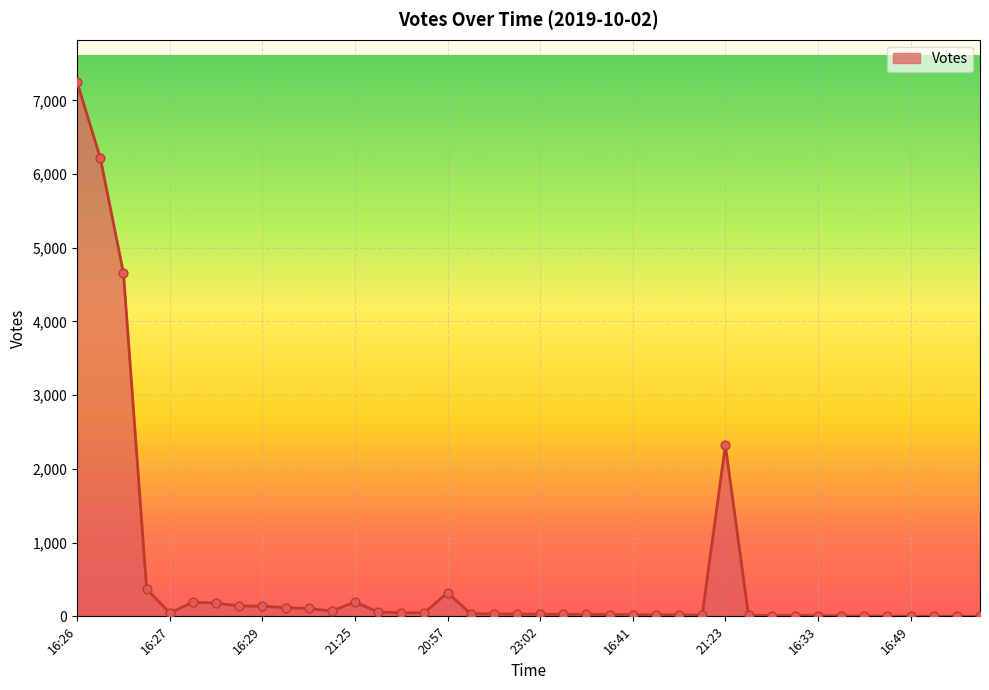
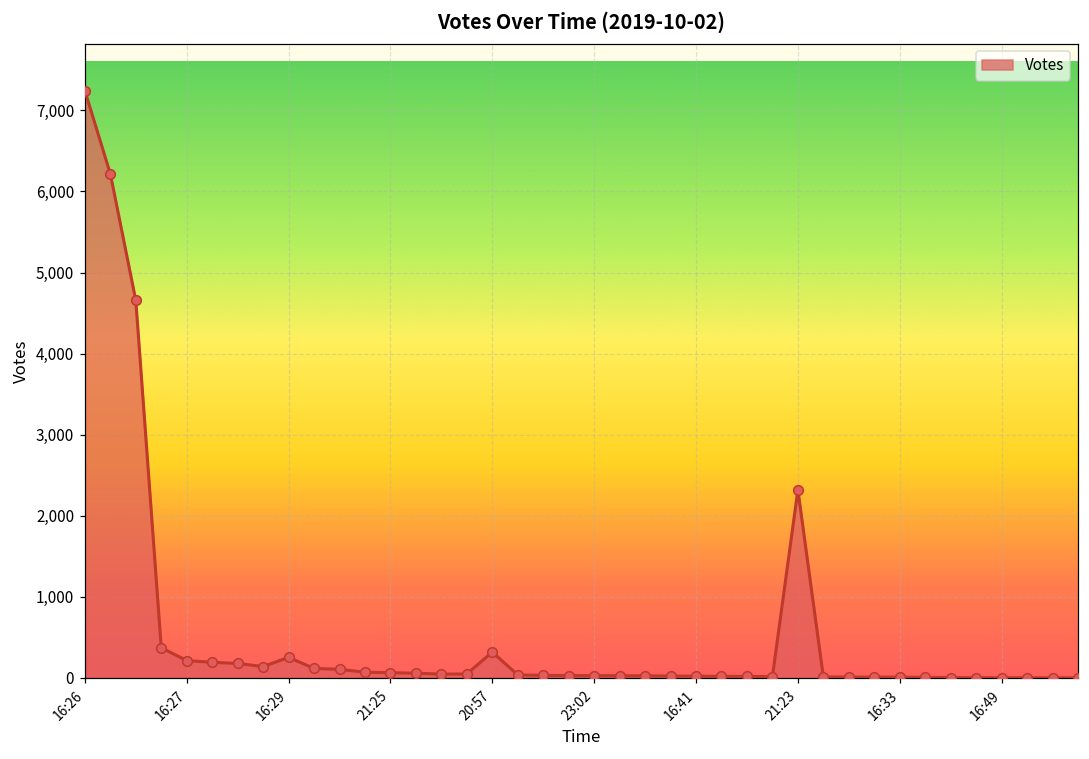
16:27: 0 -> 200
16:29: 100 -> 300
21:25: 200 -> 100
